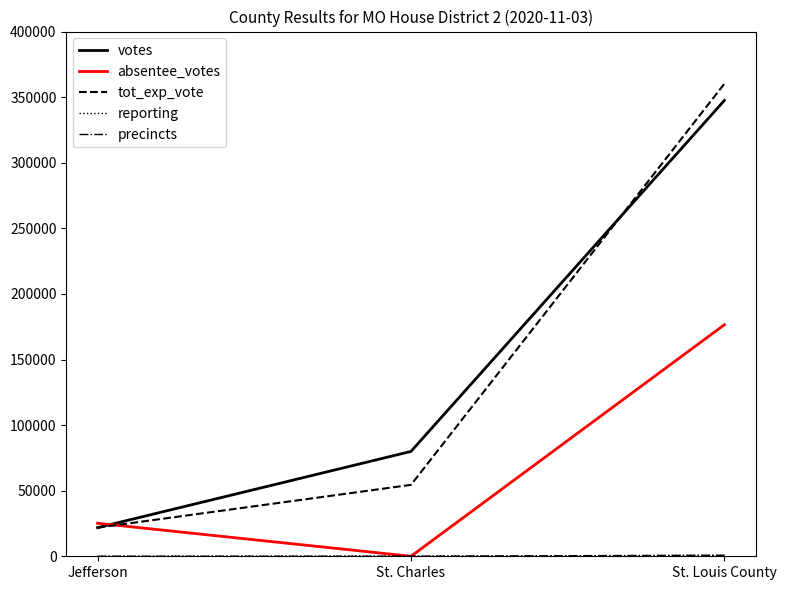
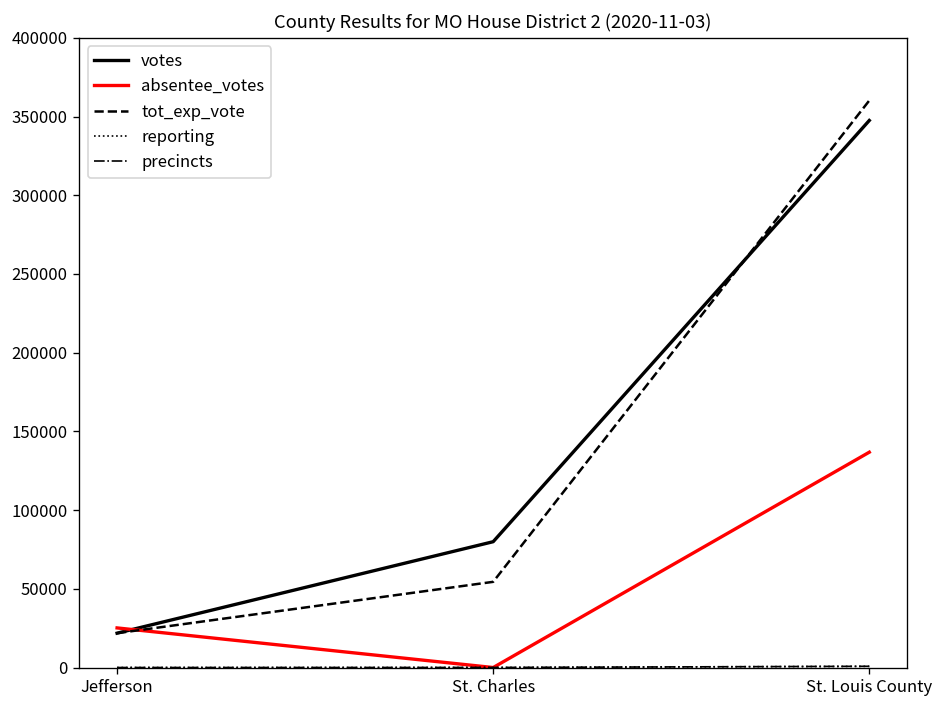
absentee_votes, St. Louis County: 176000 -> 137000
